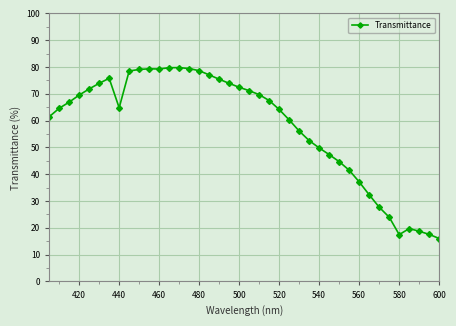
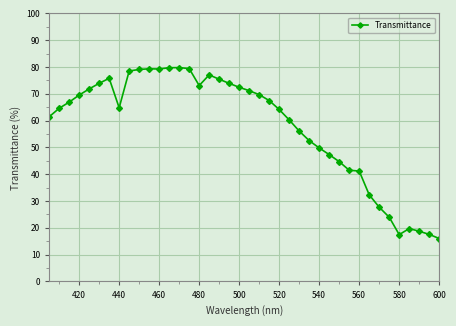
480: 79 -> 73
560: 37 -> 41
